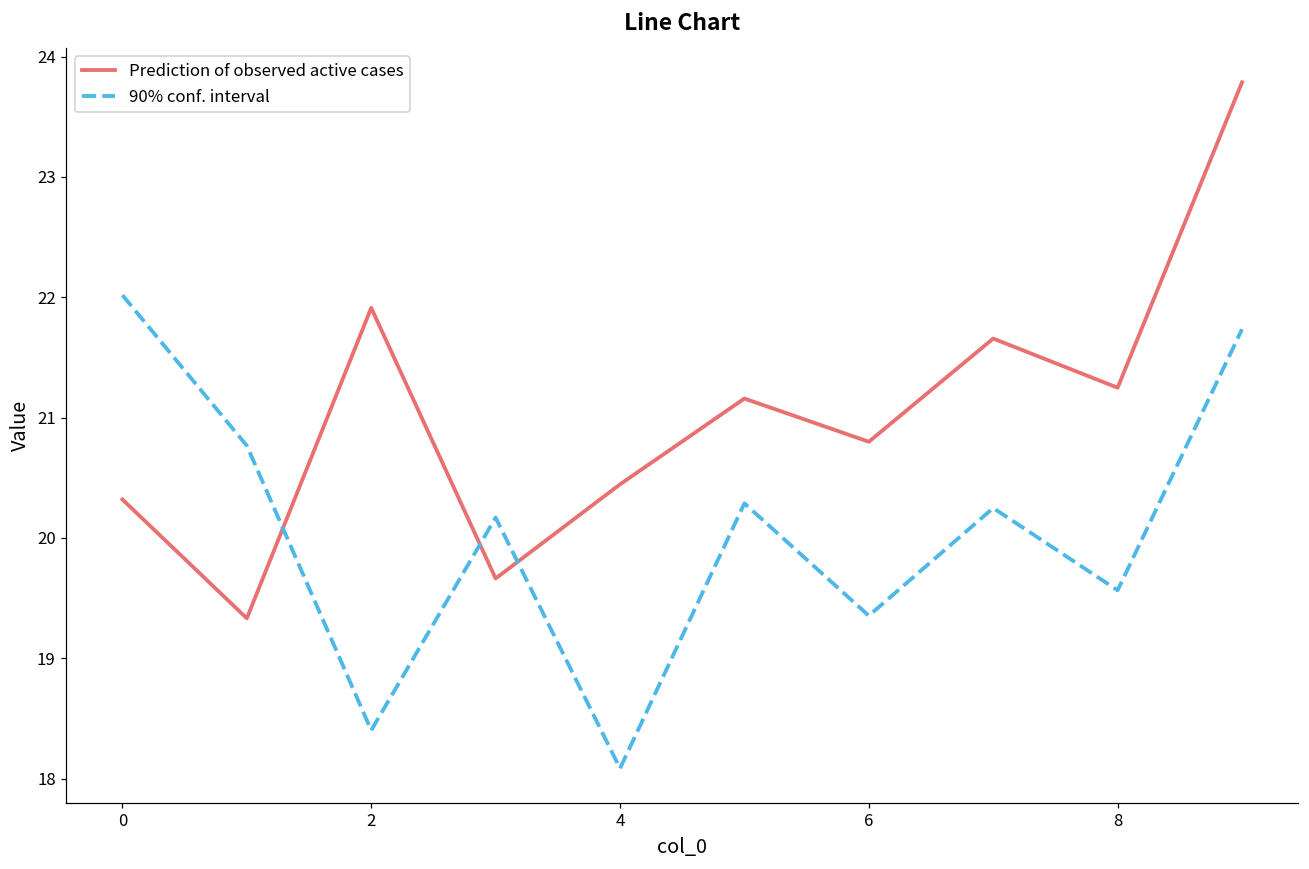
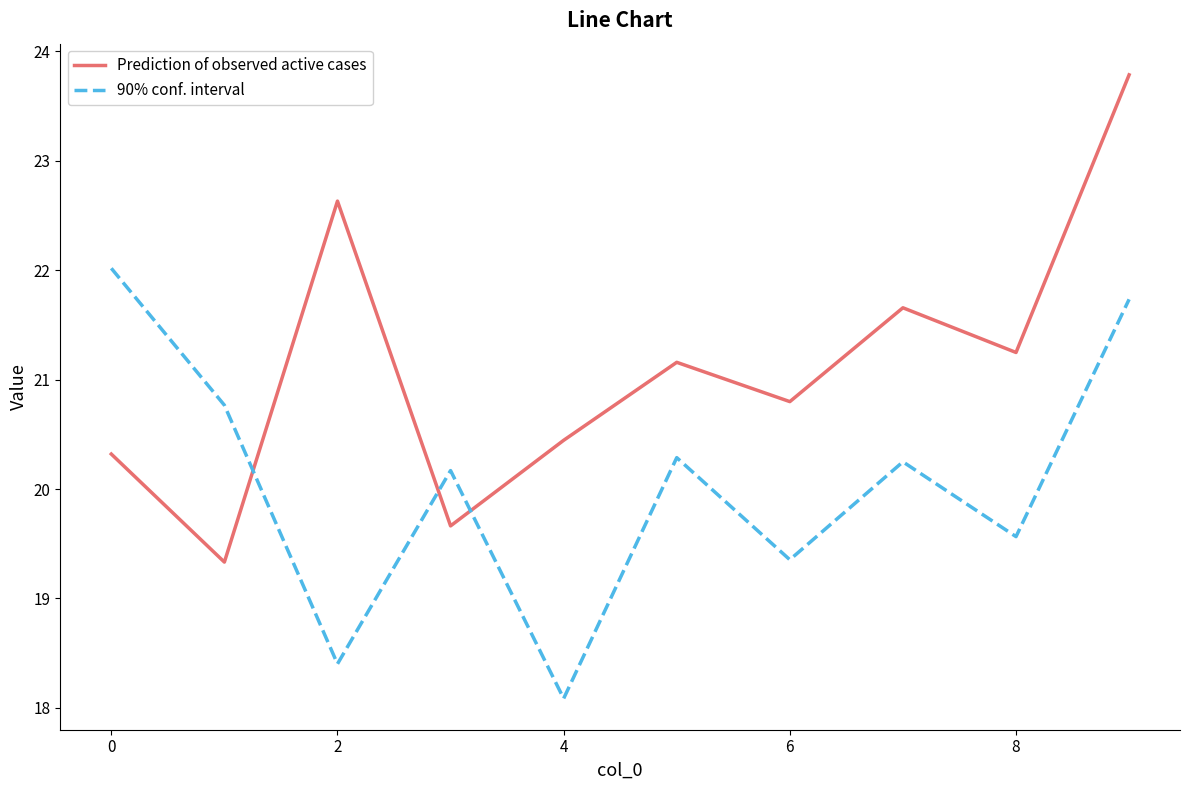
Prediction of observed active cases, 2: 21.91 -> 22.63
